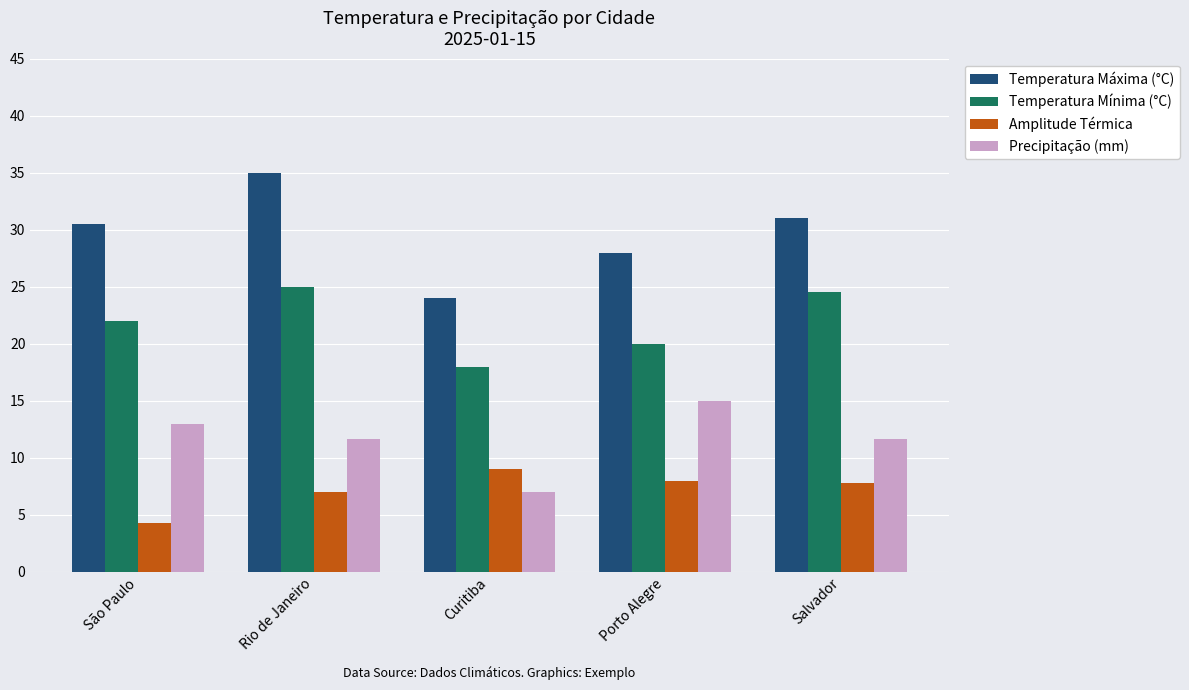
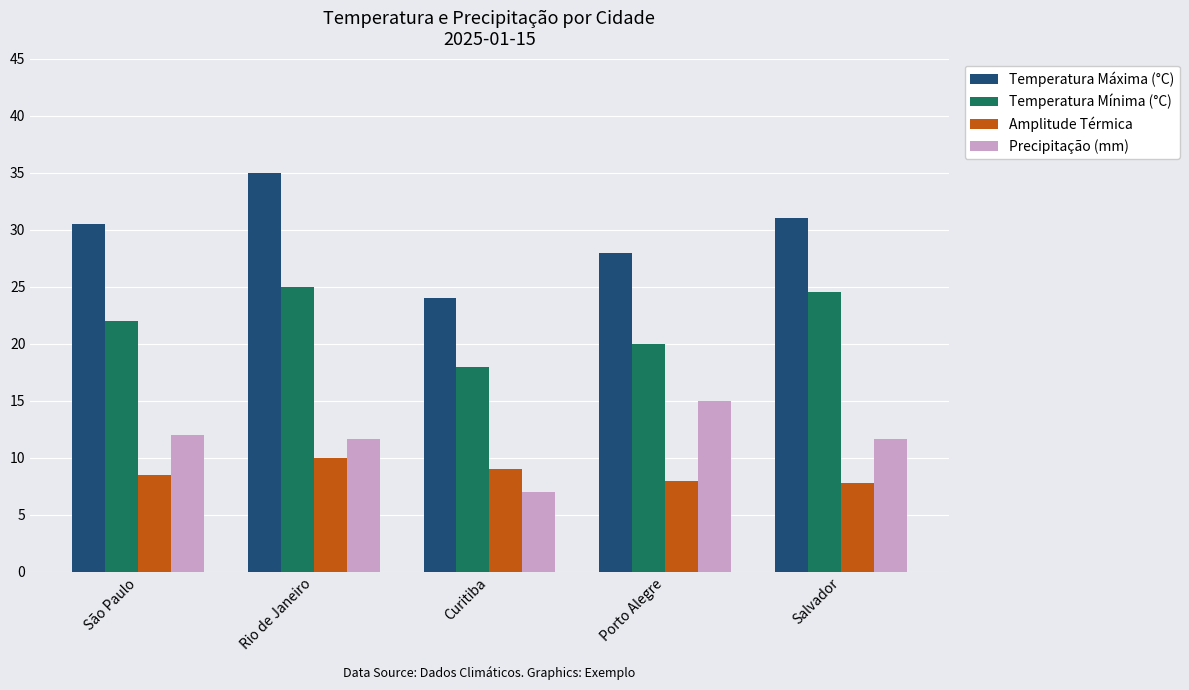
Amplitude Térmica, São Paulo: 4.3 -> 8.5
Precipitação (mm), São Paulo: 13 -> 12
Amplitude Térmica, Rio de Janeiro: 7 -> 10
